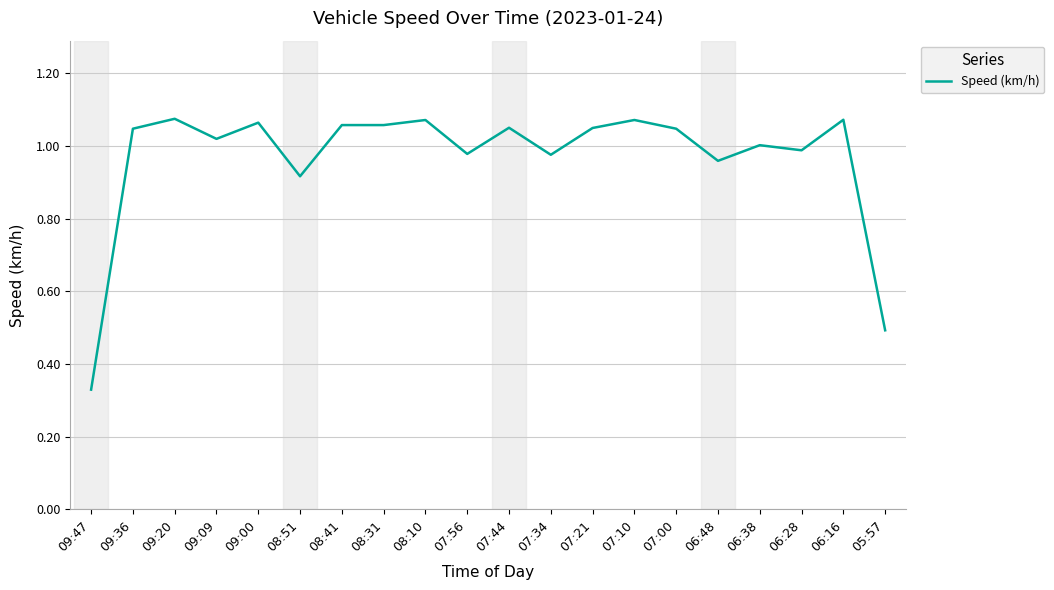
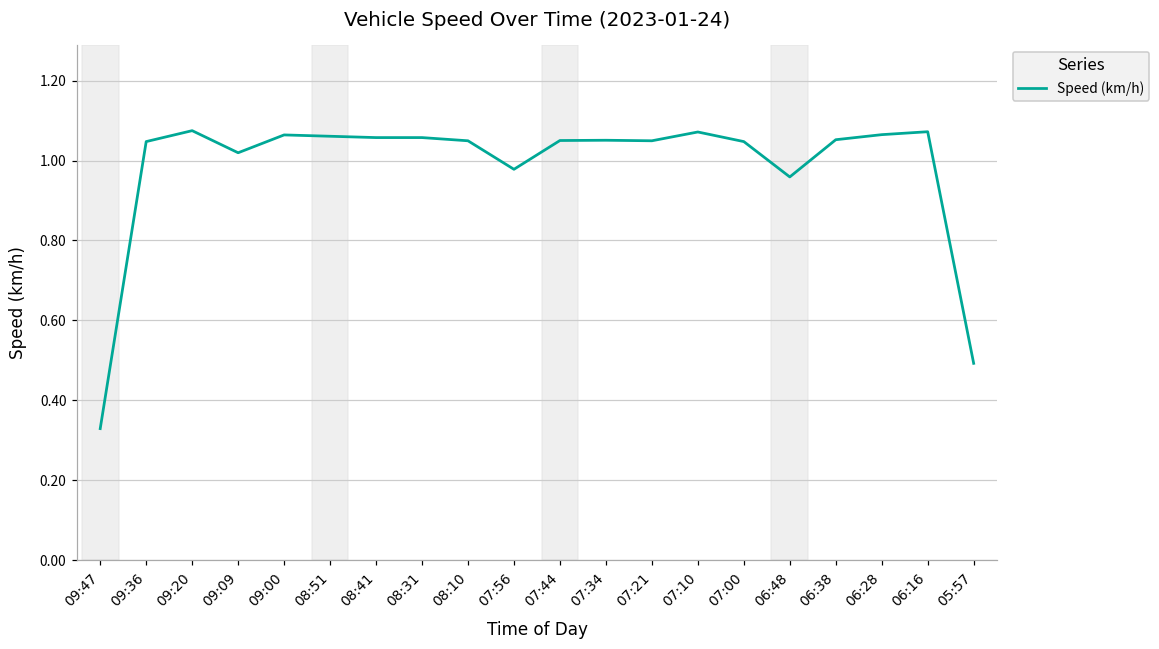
08:51: 0.92 -> 1.06
08:10: 1.07 -> 1.05
07:34: 0.98 -> 1.05
06:38: 1.00 -> 1.05
06:28: 0.99 -> 1.06
